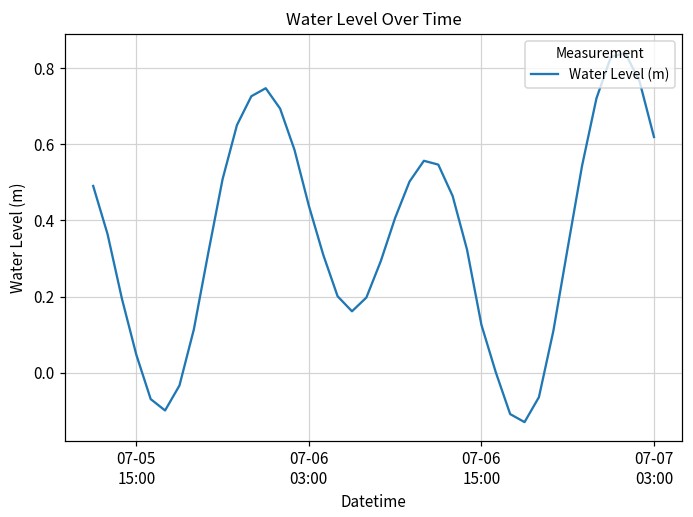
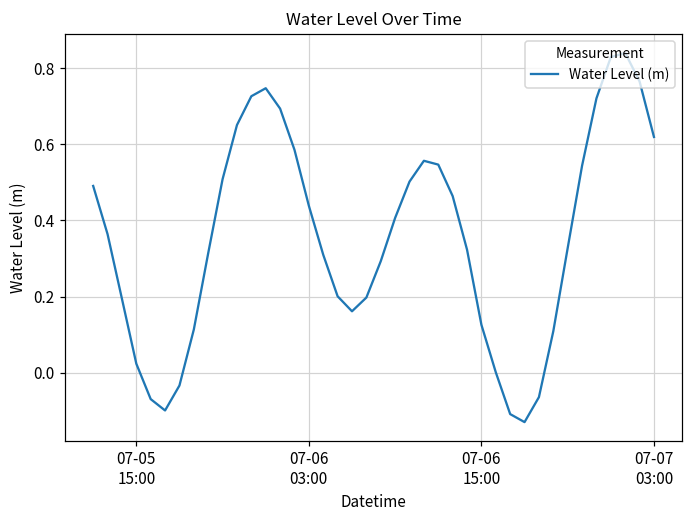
07-05 15:00: 0.05 -> 0.02
